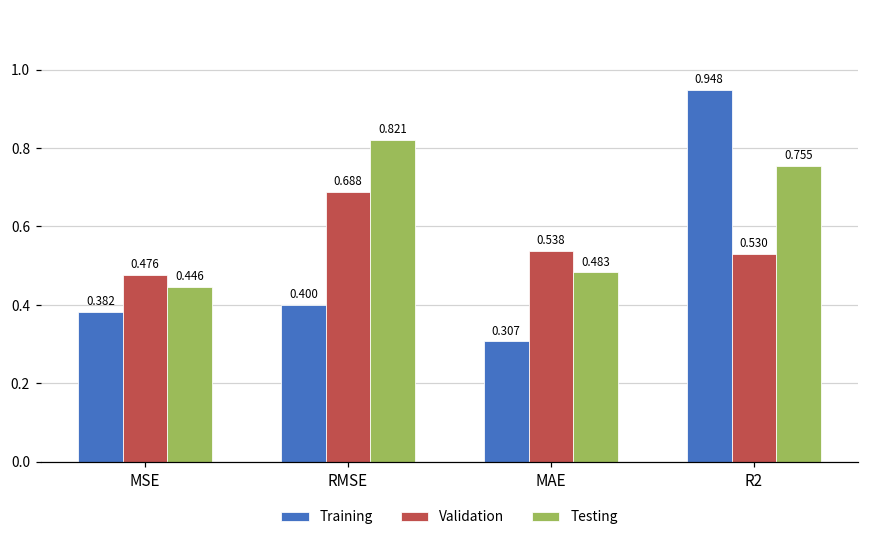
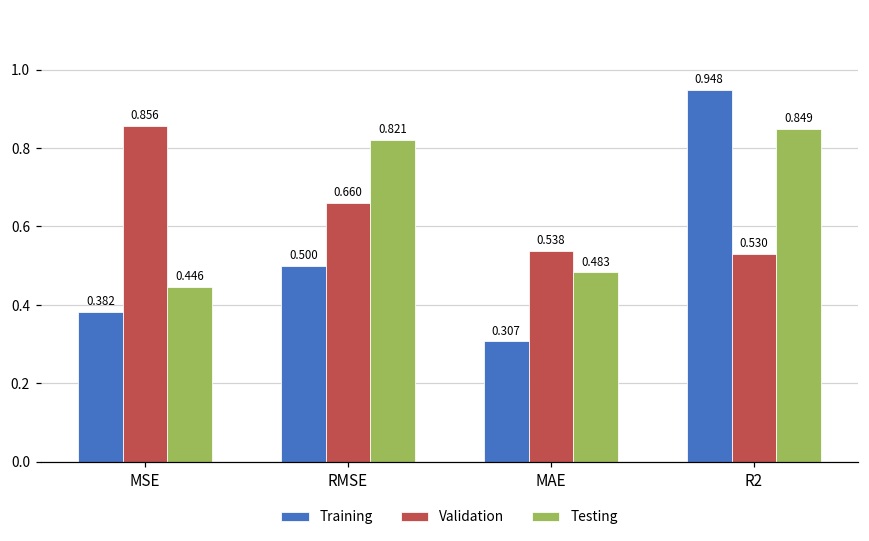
Validation, MSE: 0.476 -> 0.856
Training, RMSE: 0.400 -> 0.500
Validation, RMSE: 0.688 -> 0.660
Testing, R2: 0.755 -> 0.849
